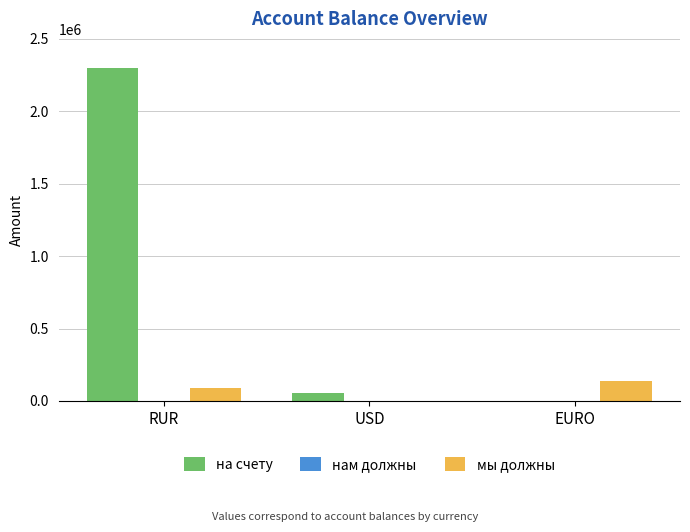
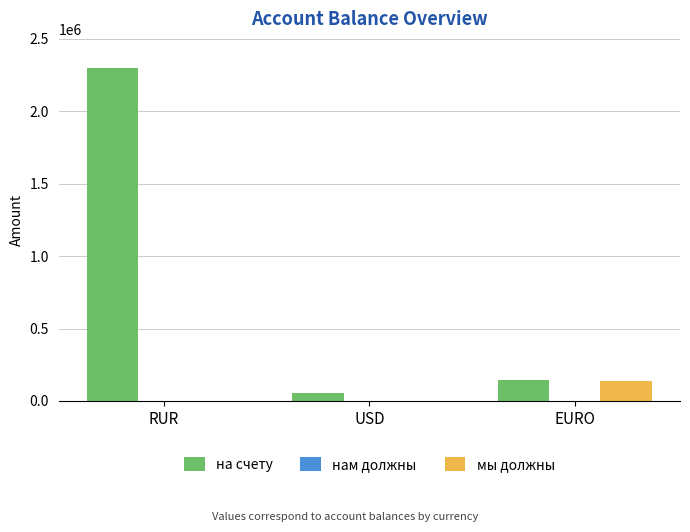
мы должны, RUR: 90000 -> 0
на счету, EURO: 0 -> 140000
